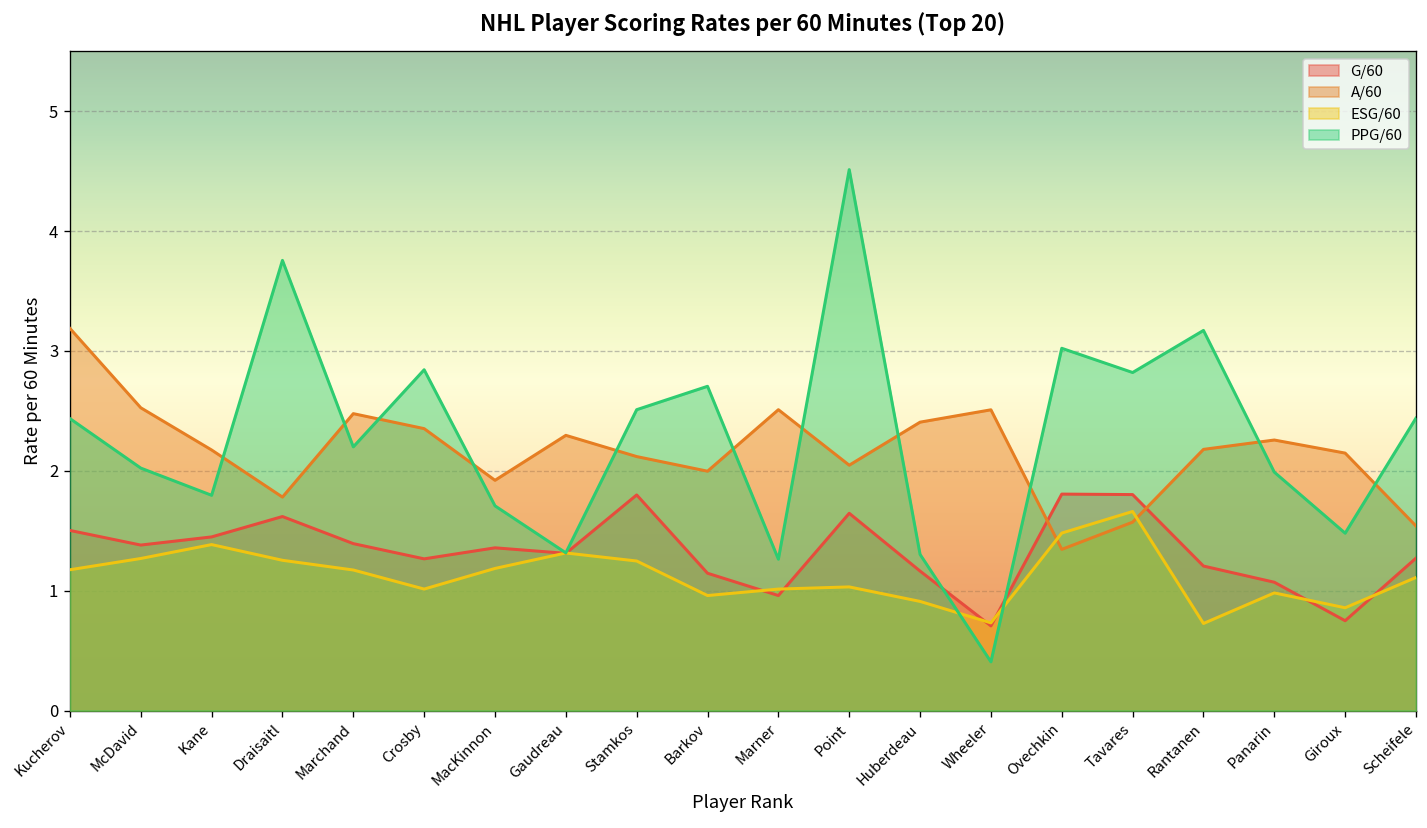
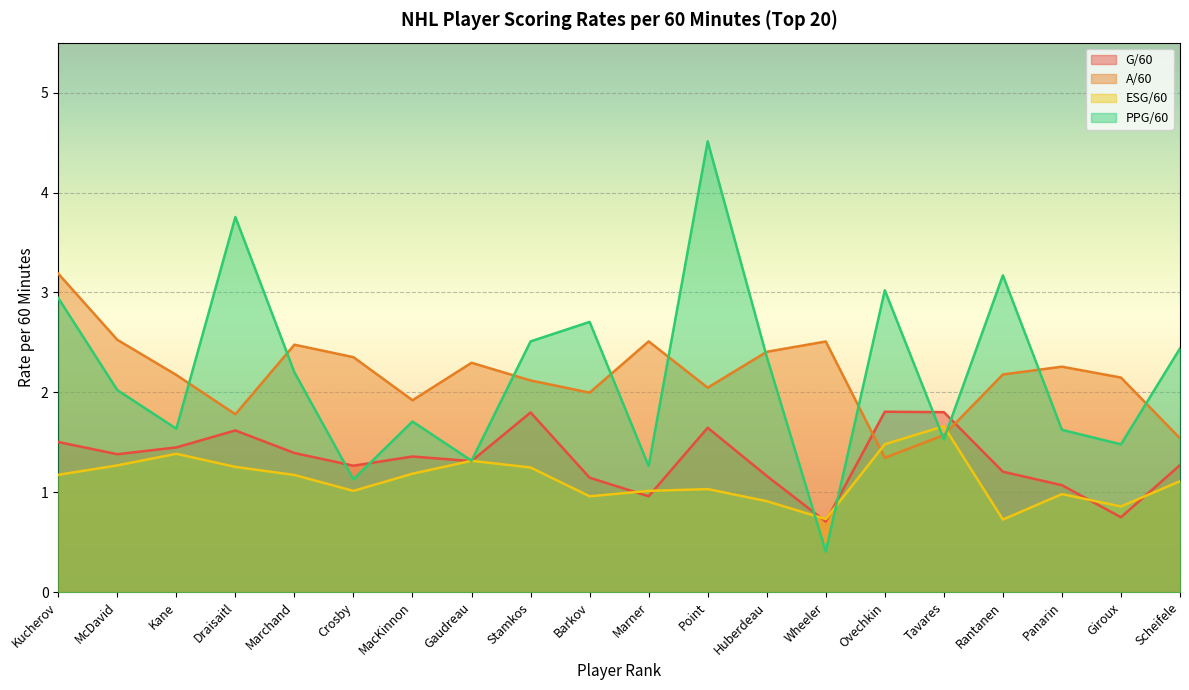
PPG/60, Kucherov: 2.4 -> 2.9
PPG/60, Kane: 1.8 -> 1.6
PPG/60, Crosby: 2.8 -> 1.1
PPG/60, Huberdeau: 1.3 -> 2.4
PPG/60, Tavares: 2.8 -> 1.5
PPG/60, Panarin: 2.0 -> 1.6
